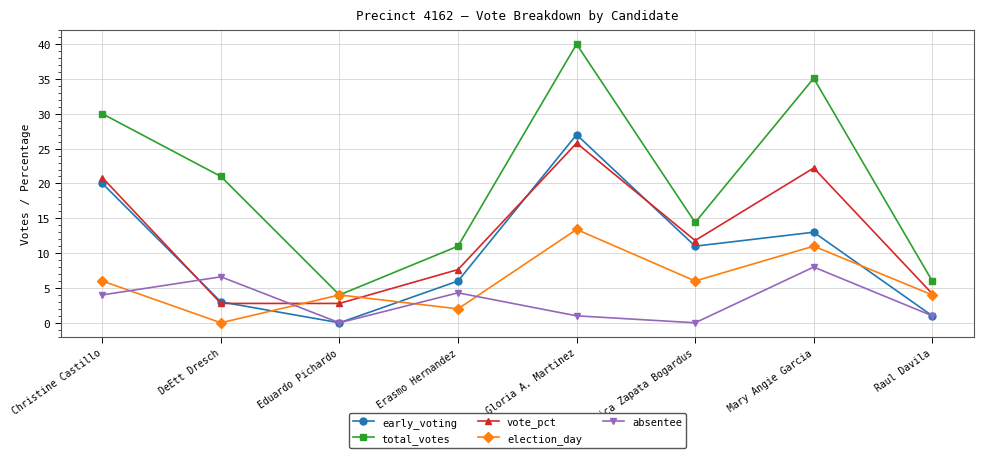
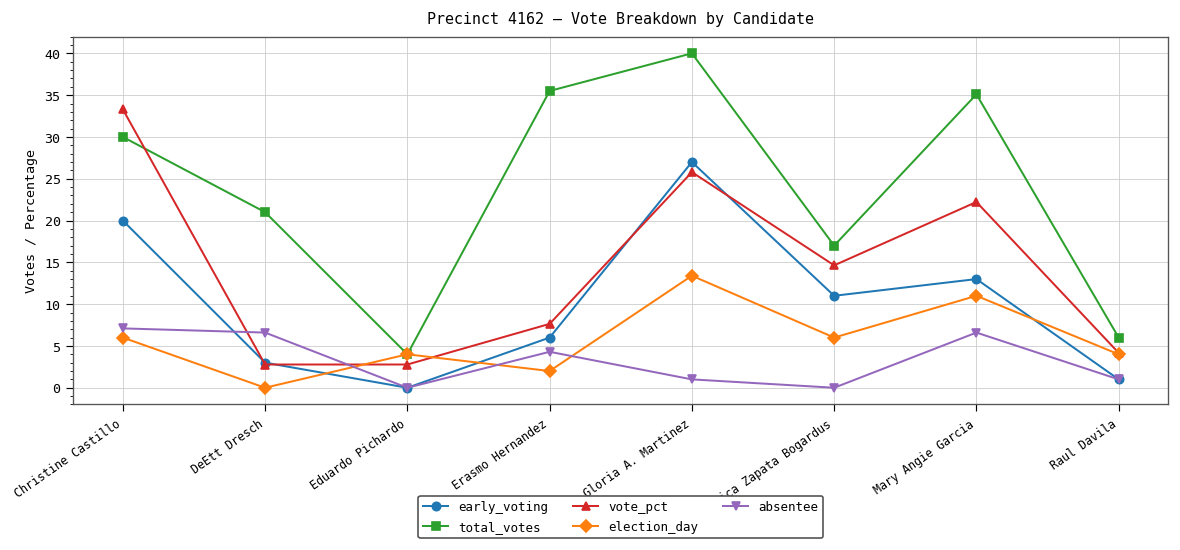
vote_pct, Christine Castillo: 21 -> 33
absentee, Christine Castillo: 4 -> 7
total_votes, Erasmo Hernandez: 11 -> 36
total_votes, Jessica Zapata Bogardus: 14 -> 17
vote_pct, Jessica Zapata Bogardus: 12 -> 15
absentee, Mary Angie Garcia: 8 -> 7
